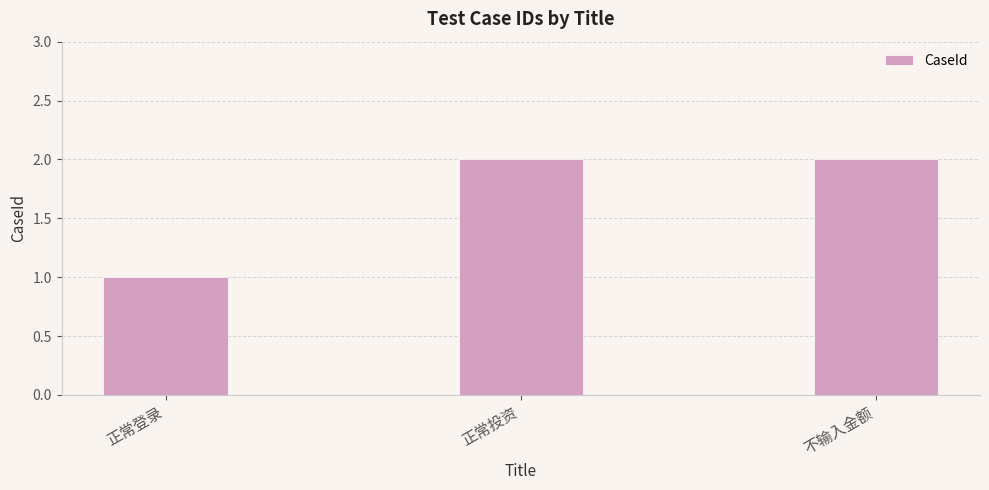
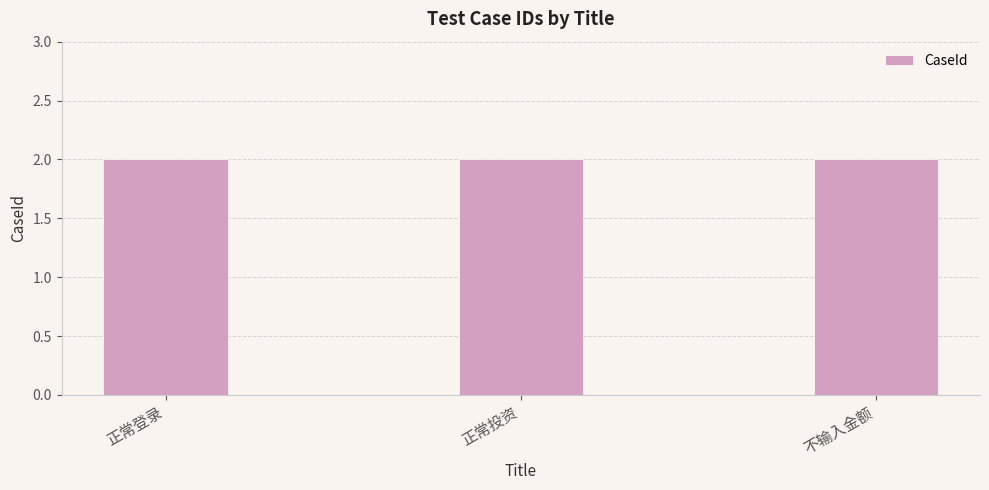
正常登录: 1 -> 2
